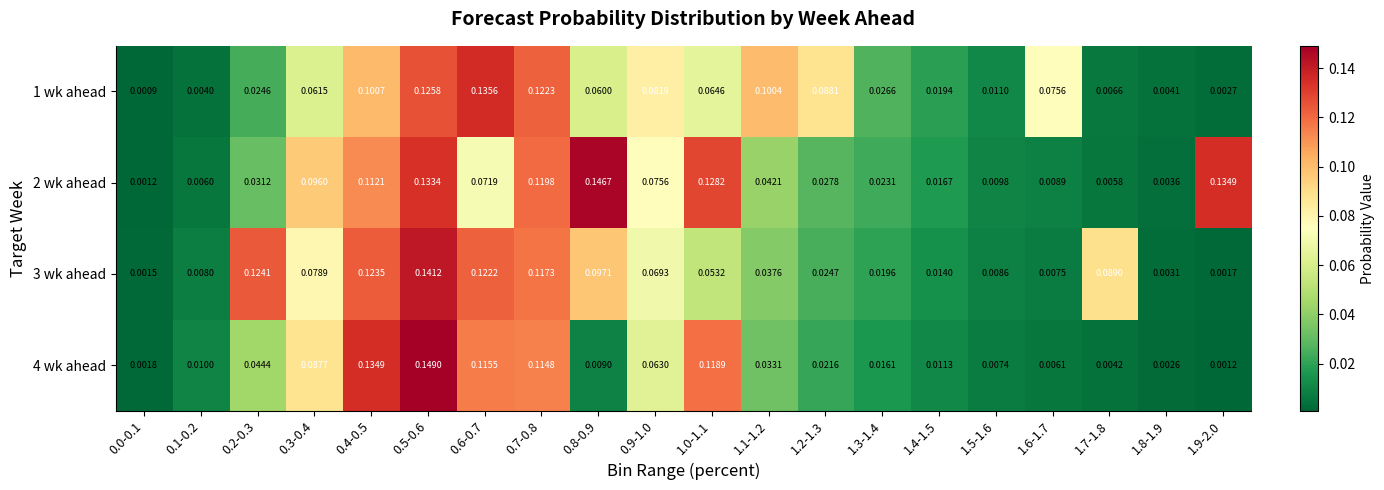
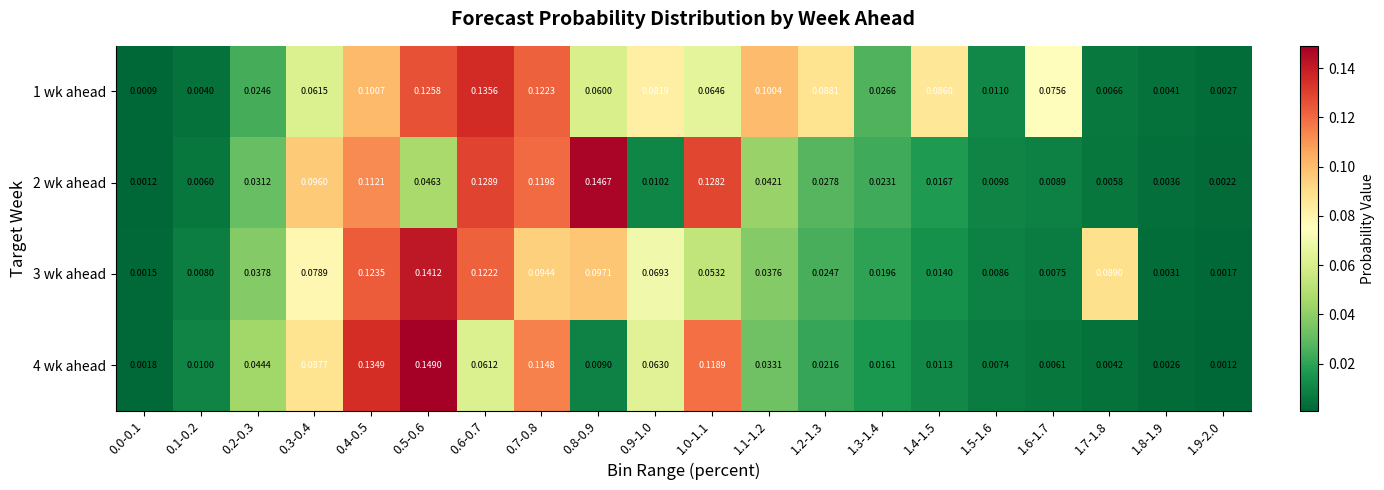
1 wk ahead, 1.4-1.5: 0.0194 -> 0.0860
2 wk ahead, 0.5-0.6: 0.1334 -> 0.0463
2 wk ahead, 0.6-0.7: 0.0719 -> 0.1289
2 wk ahead, 0.9-1.0: 0.0756 -> 0.0102
2 wk ahead, 1.9-2.0: 0.1349 -> 0.0022
3 wk ahead, 0.2-0.3: 0.1241 -> 0.0378
3 wk ahead, 0.7-0.8: 0.1173 -> 0.0944
4 wk ahead, 0.6-0.7: 0.1155 -> 0.0612
